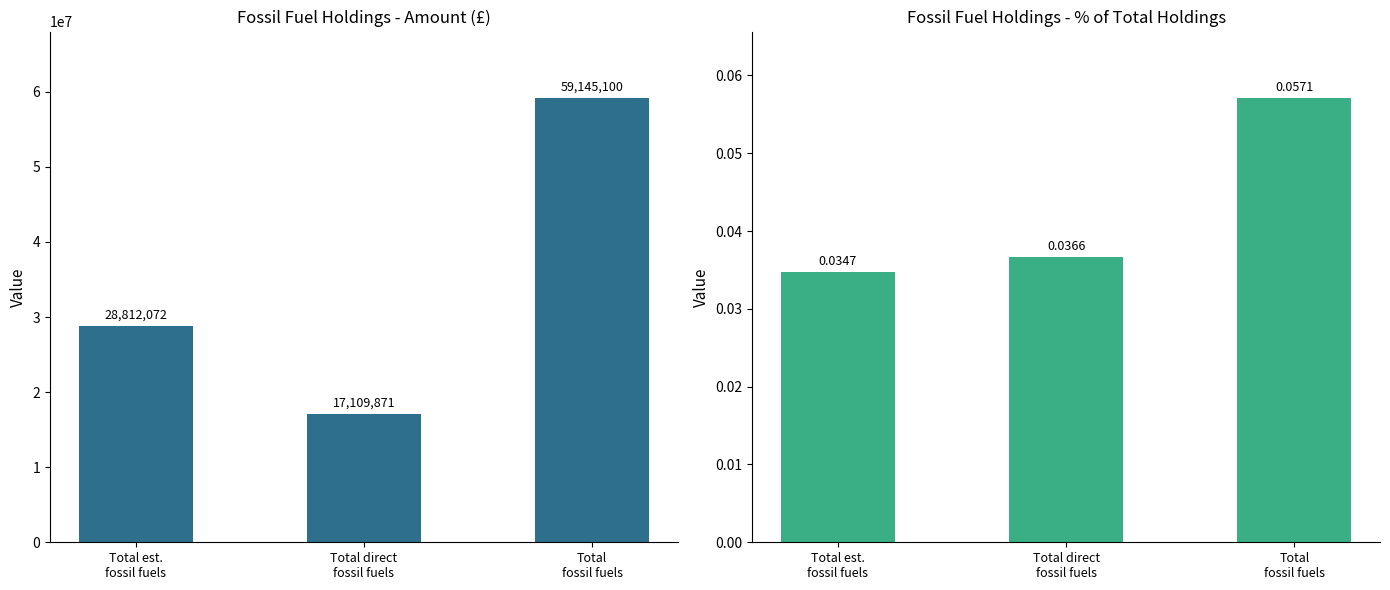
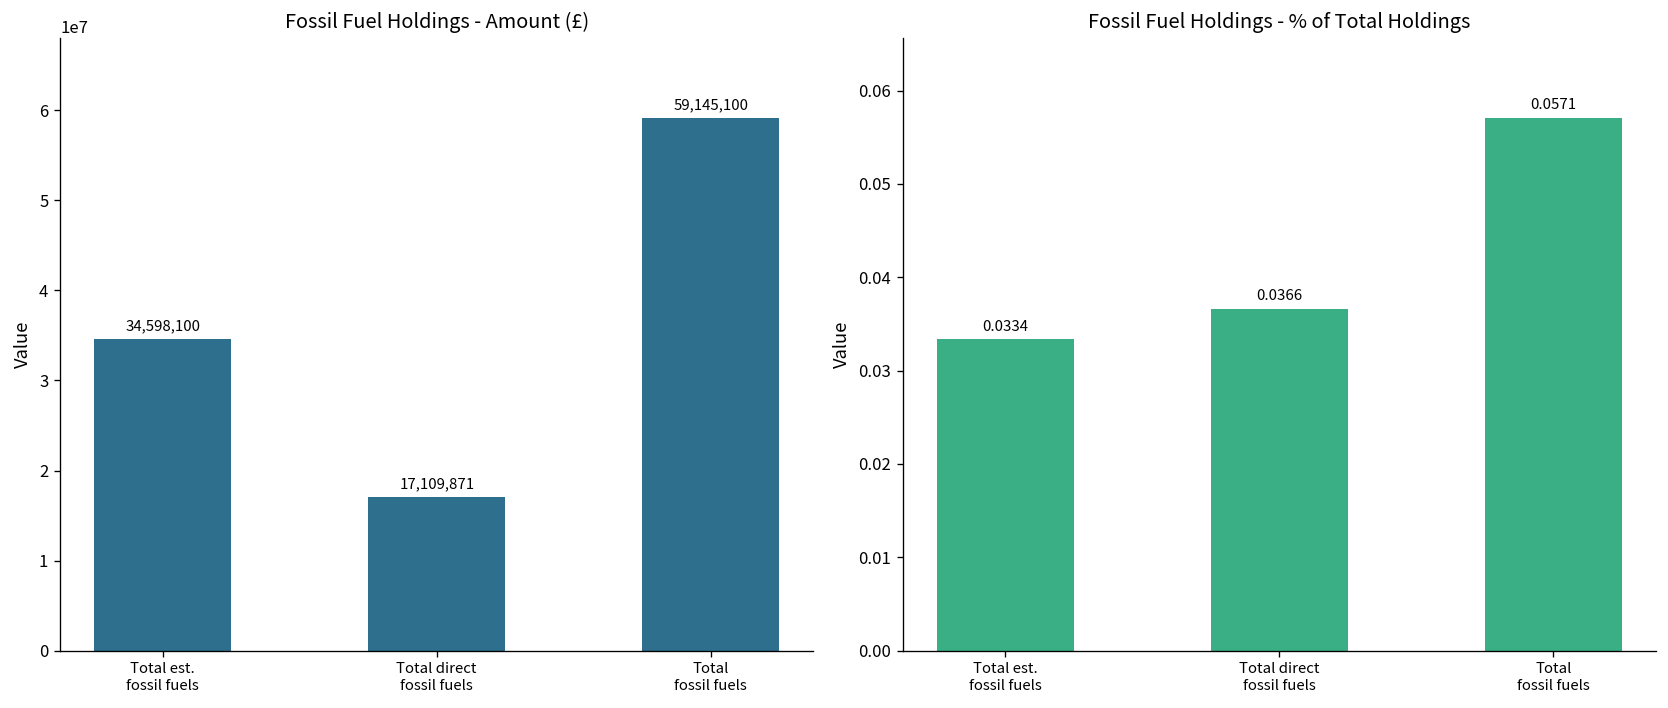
Fossil Fuel Holdings - Amount (£), Total est. fossil fuels: 28,812,072 -> 34,598,100
Fossil Fuel Holdings - % of Total Holdings, Total est. fossil fuels: 0.0347 -> 0.0334
